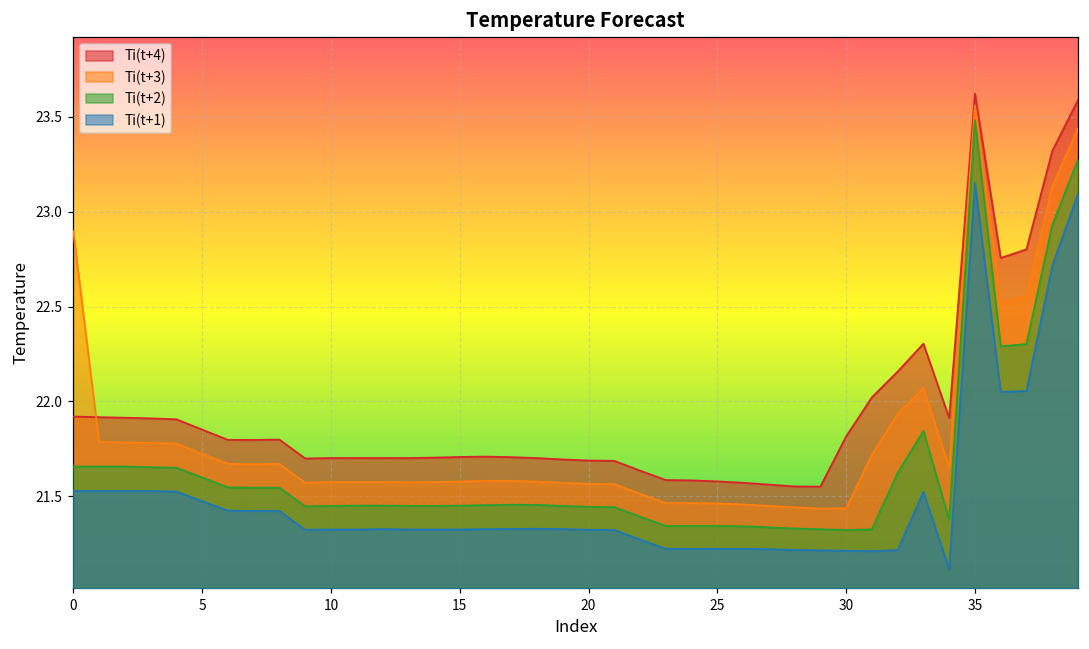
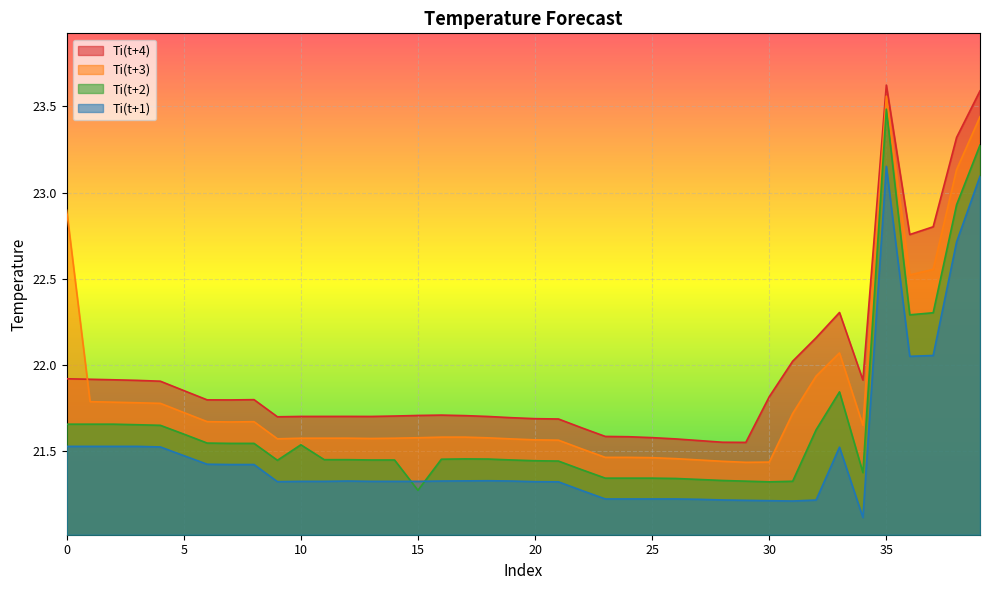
Ti(t+2), 10: 21.45 -> 21.54
Ti(t+2), 15: 21.45 -> 21.27
